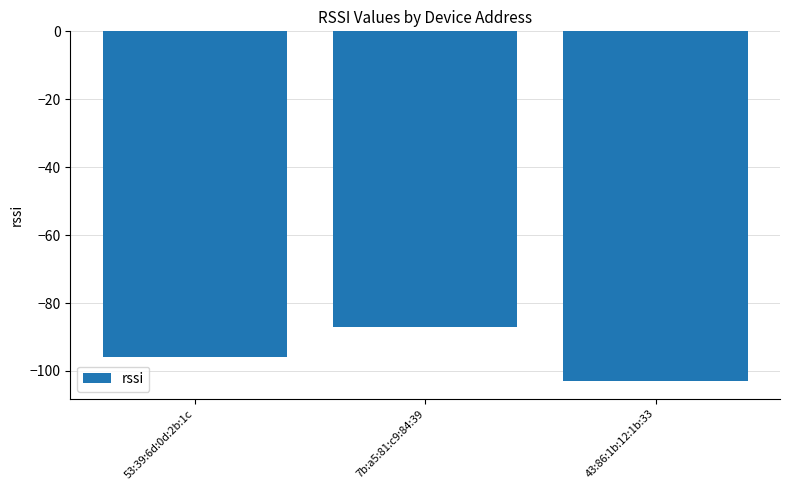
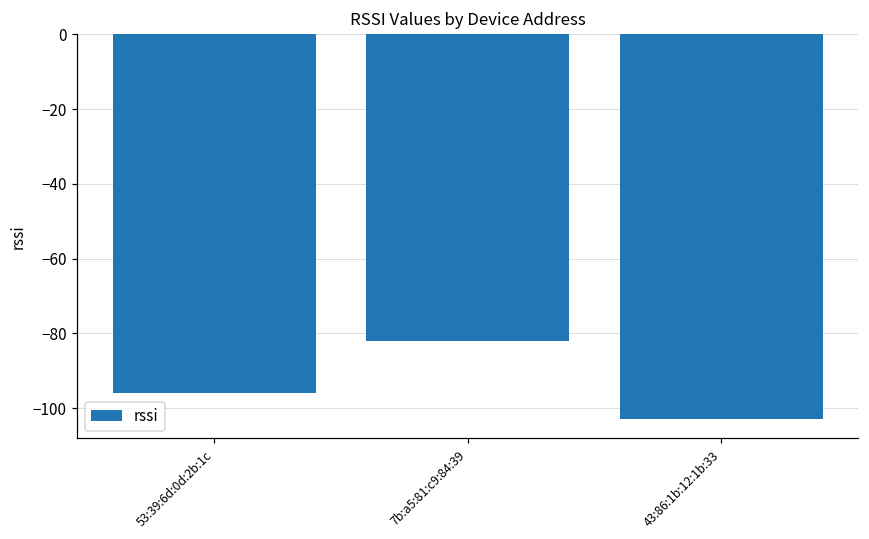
7b:a5:81:c9:84:39: -87 -> -82
